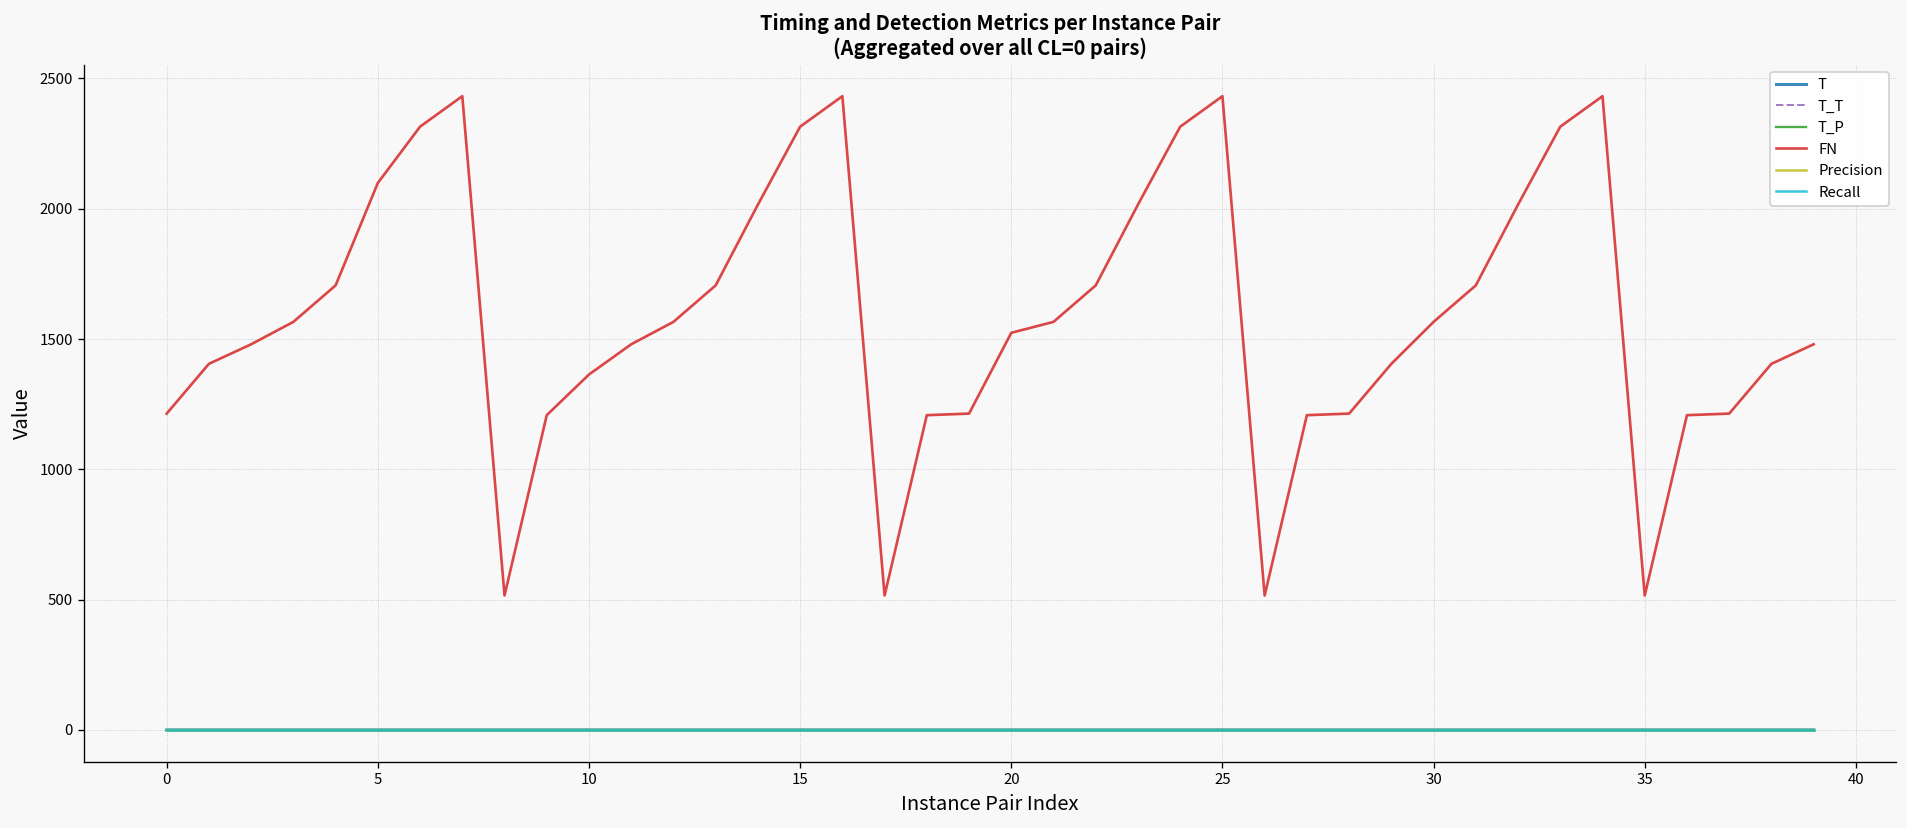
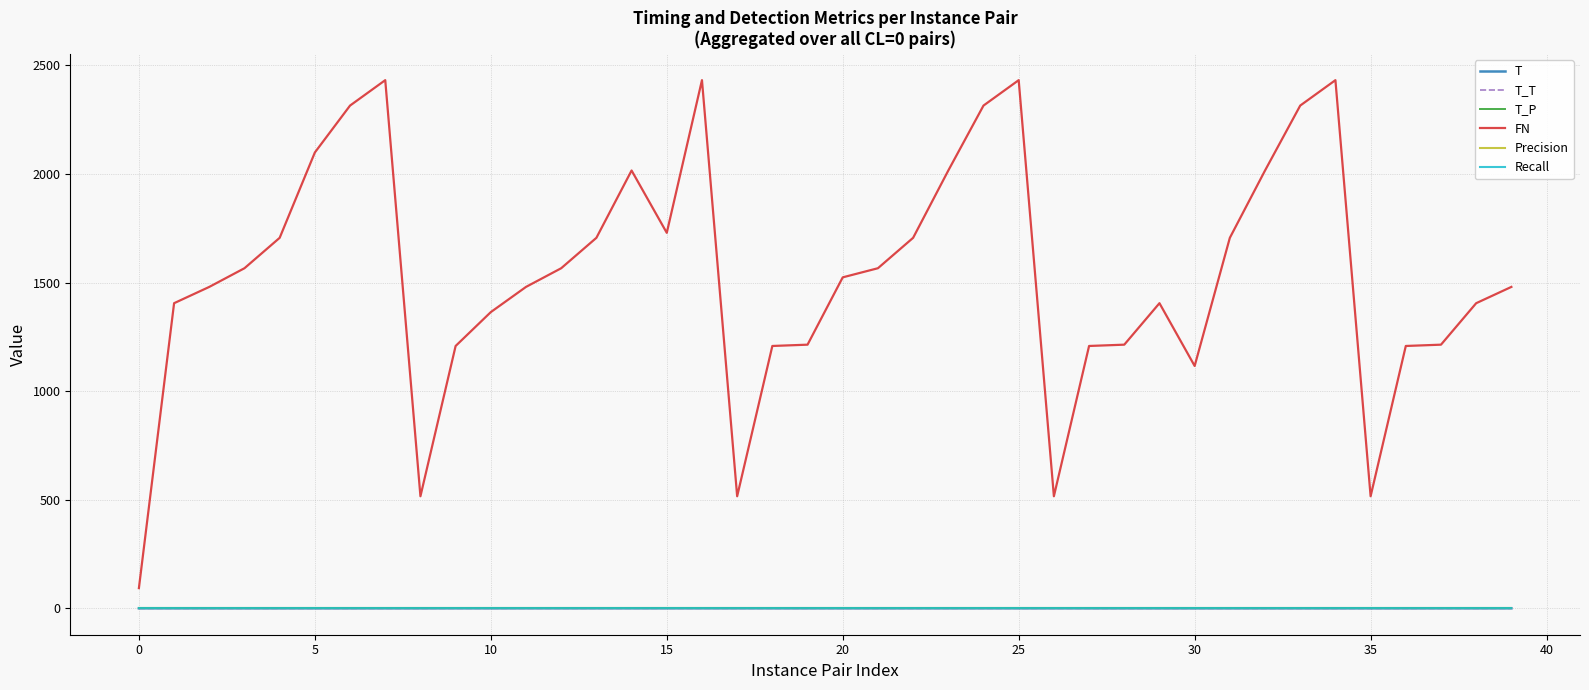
FN, 0: 1210 -> 90
FN, 15: 2320 -> 1730
FN, 30: 1570 -> 1120
